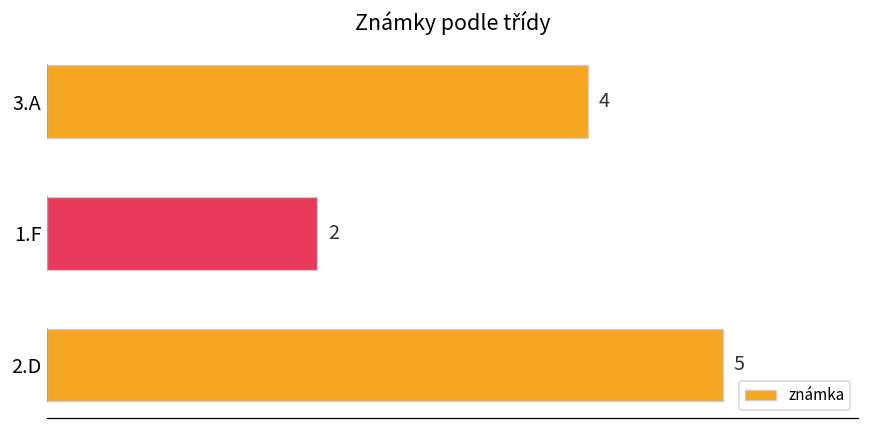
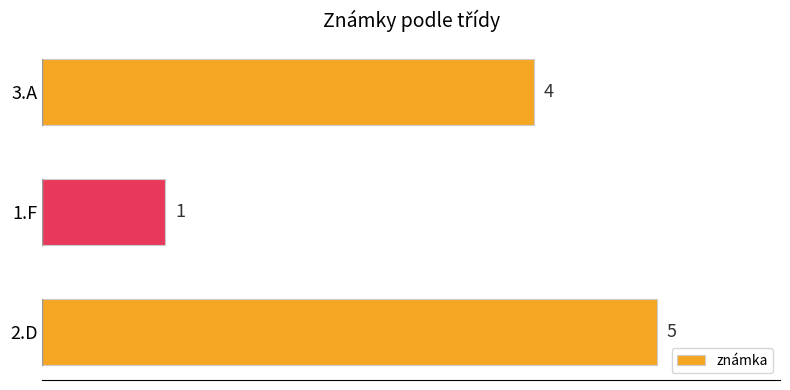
známka, 1.F: 2 -> 1
